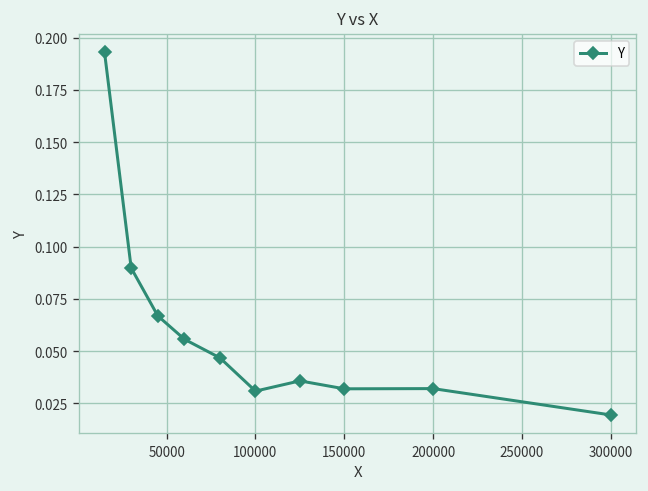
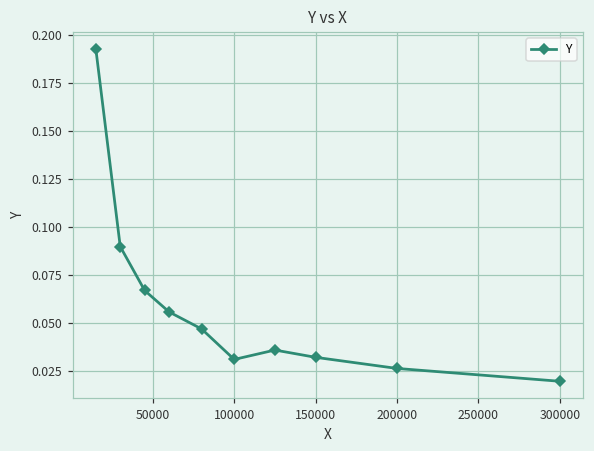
200000: 0.032 -> 0.026
